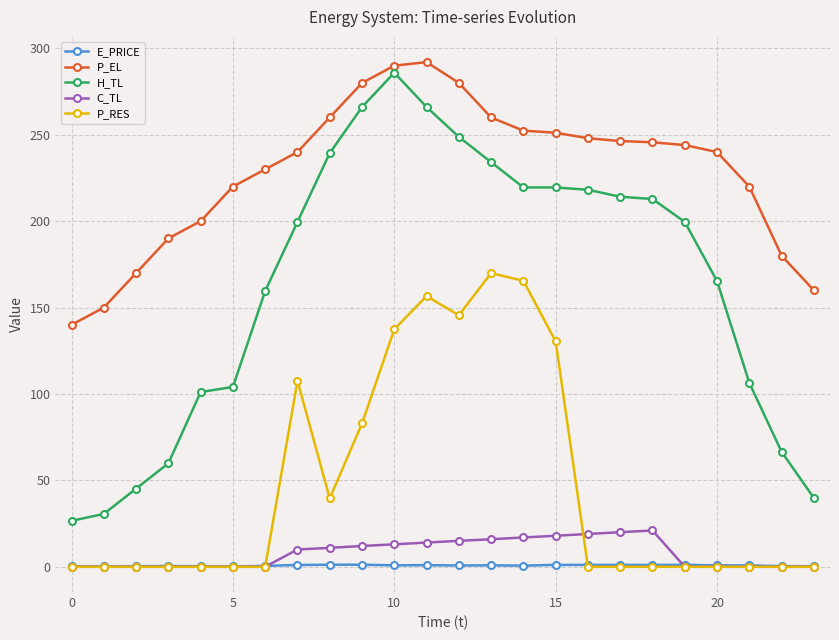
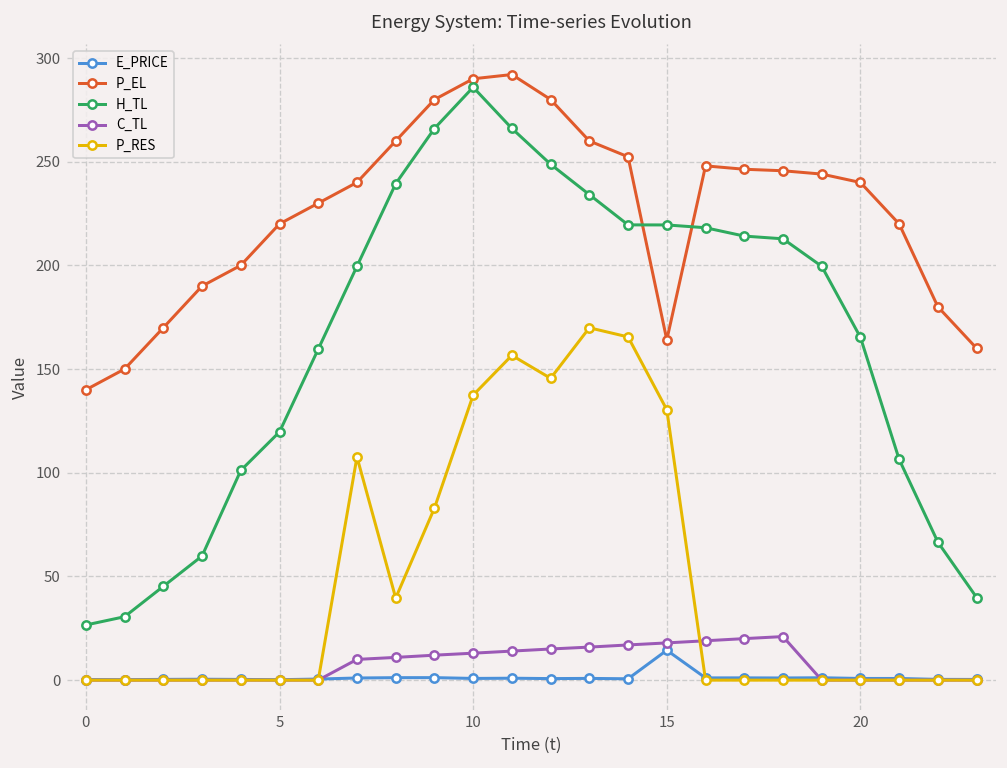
H_TL, 5: 104 -> 120
E_PRICE, 15: 1 -> 14
P_EL, 15: 251 -> 164
